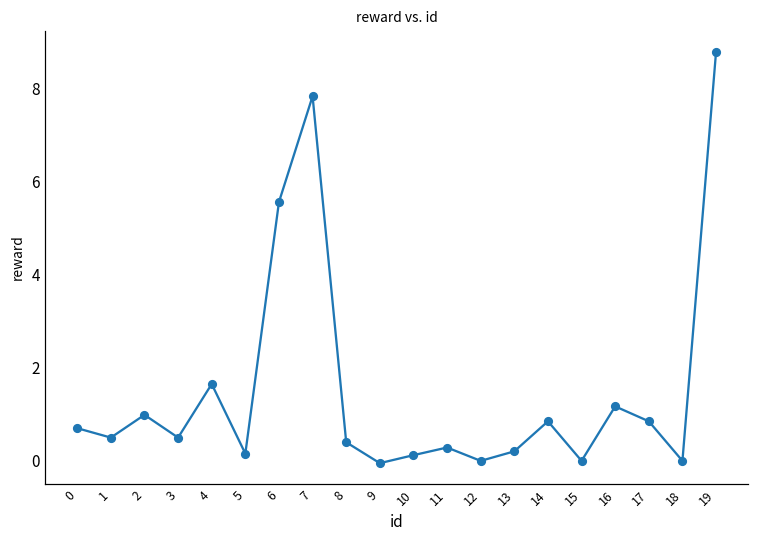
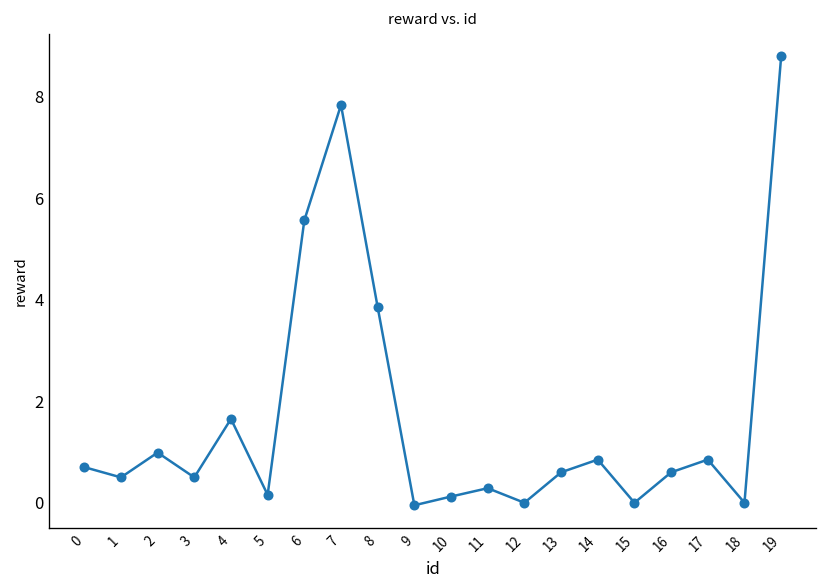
8: 0.4 -> 3.9
13: 0.2 -> 0.6
16: 1.2 -> 0.6
